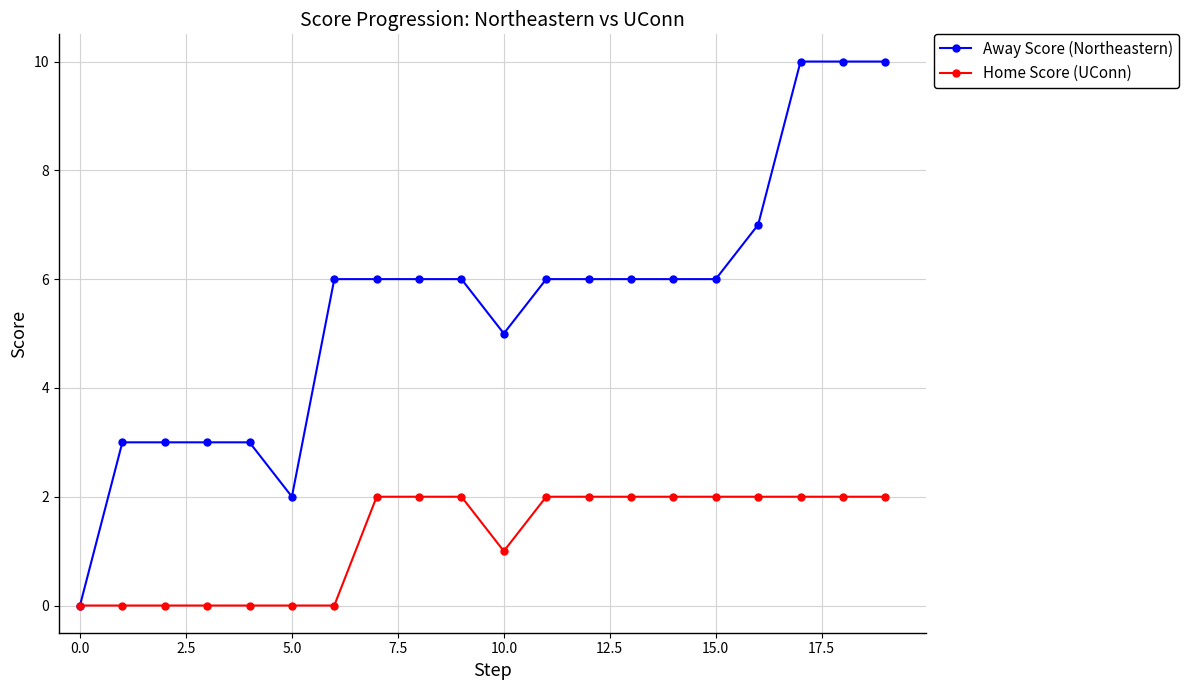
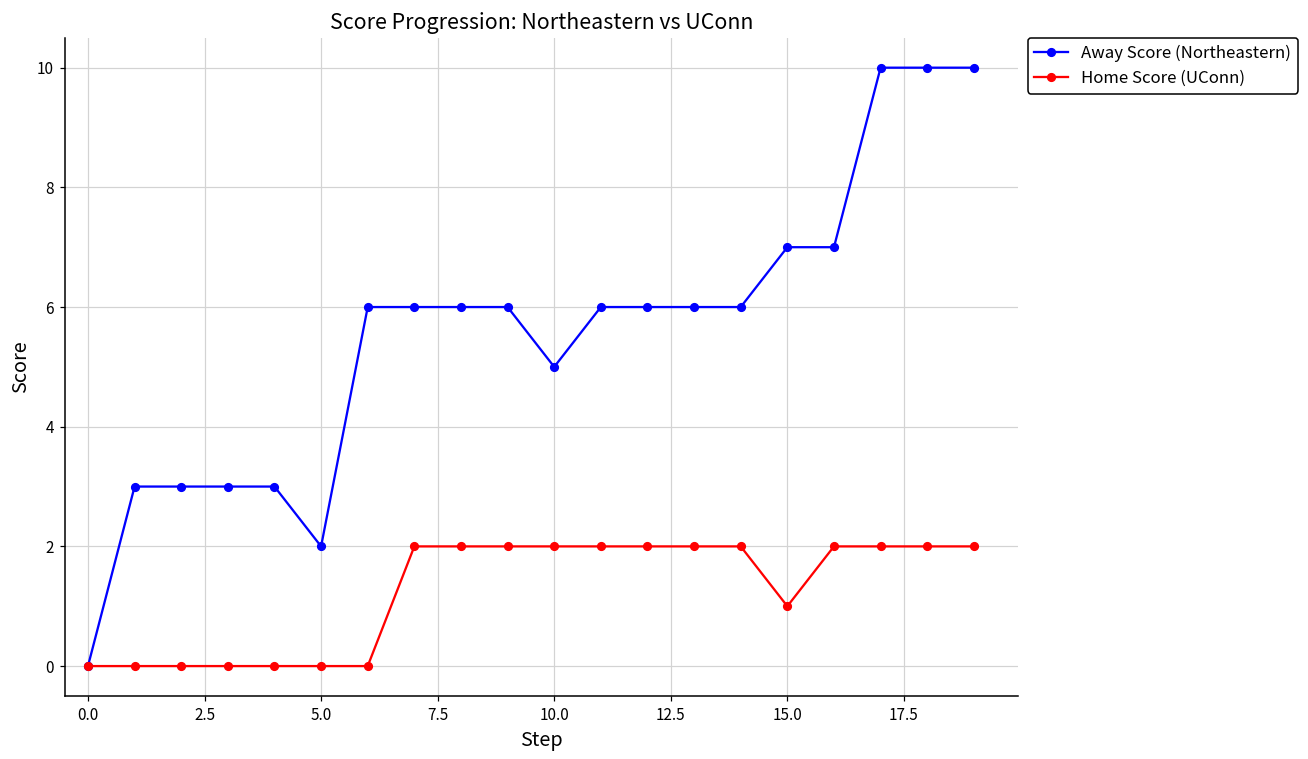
Home Score (UConn), 10.0: 1 -> 2
Away Score (Northeastern), 15.0: 6 -> 7
Home Score (UConn), 15.0: 2 -> 1
